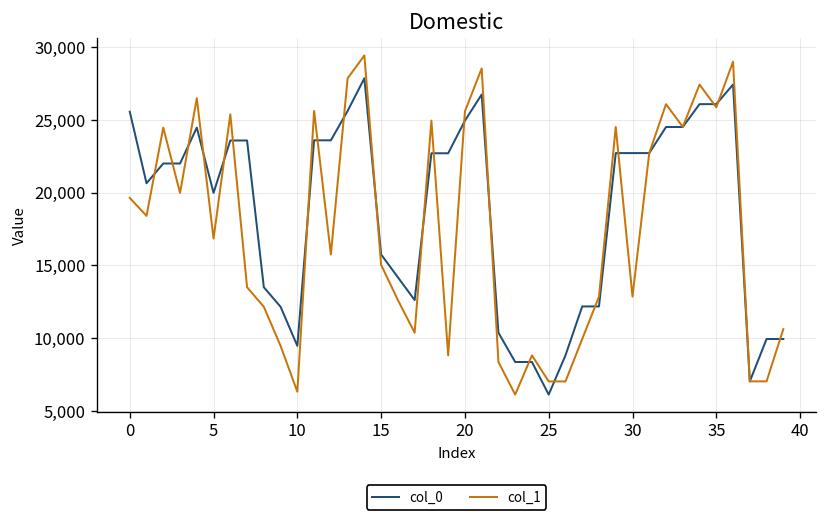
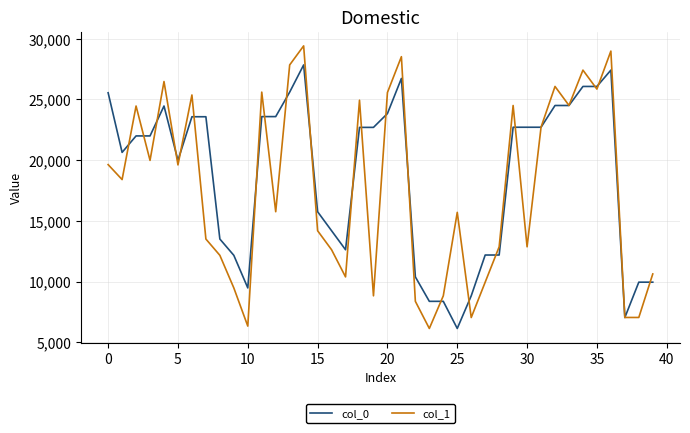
col_1, 5: 16,800 -> 19,600
col_1, 15: 15,000 -> 14,200
col_0, 20: 24,900 -> 23,800
col_1, 25: 7,000 -> 15,700
